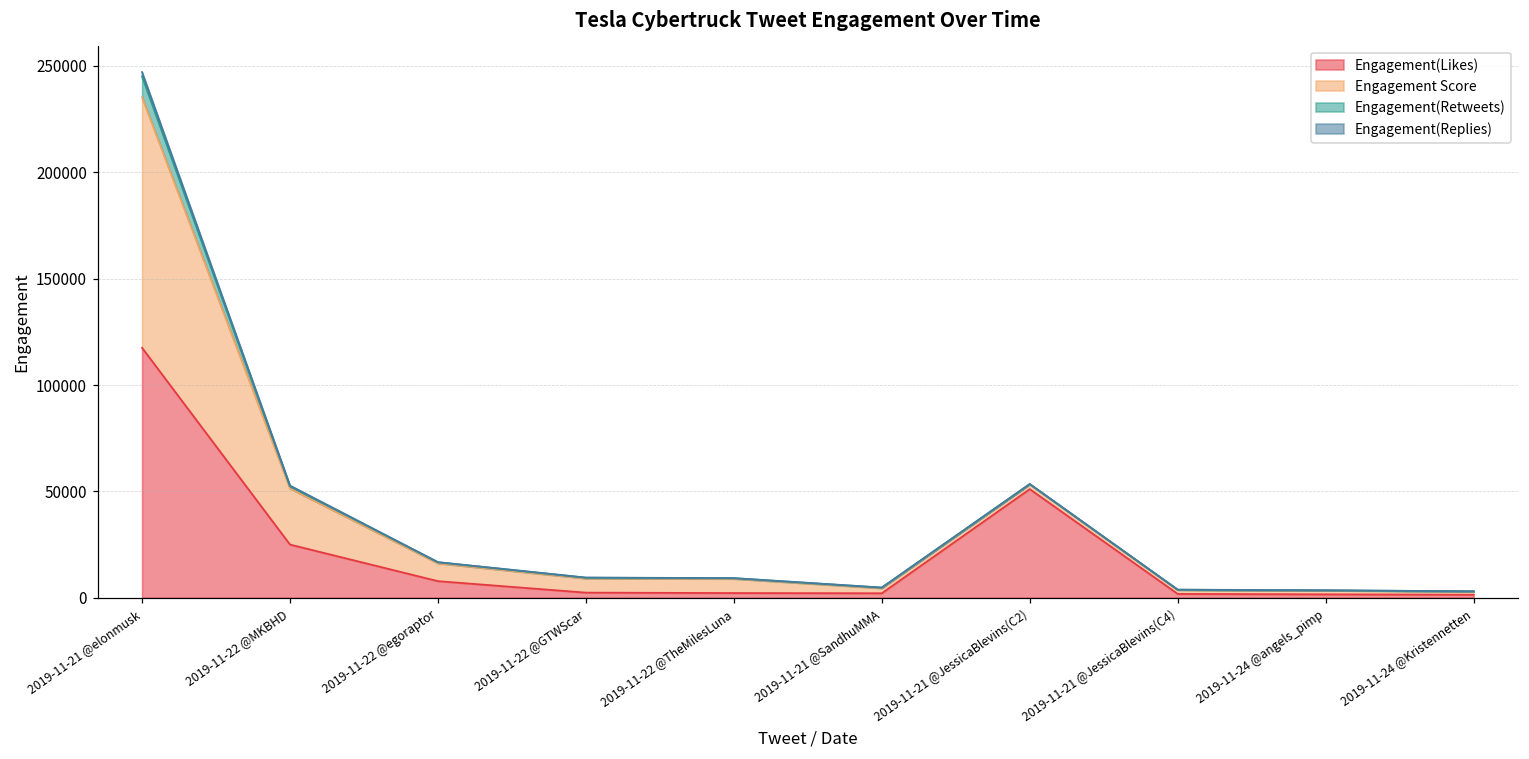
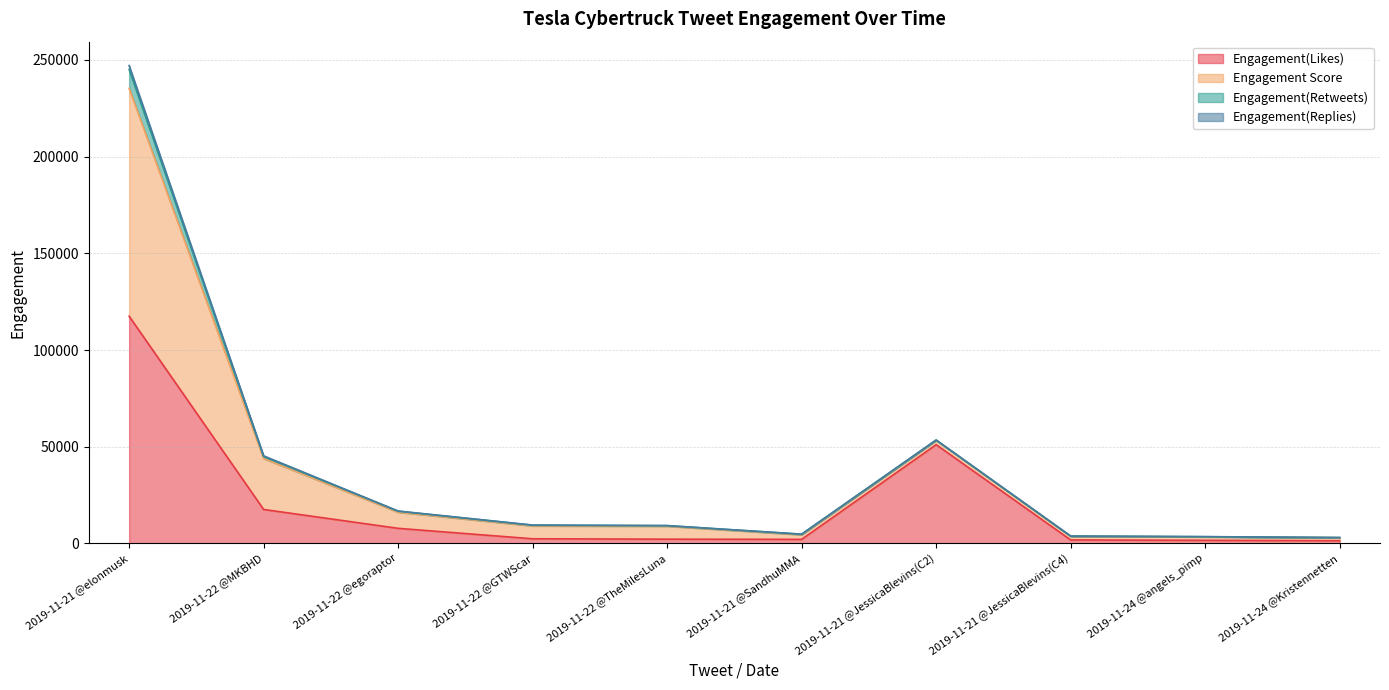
Engagement(Likes), 2019-11-22 @MKBHD: 25000 -> 18000
